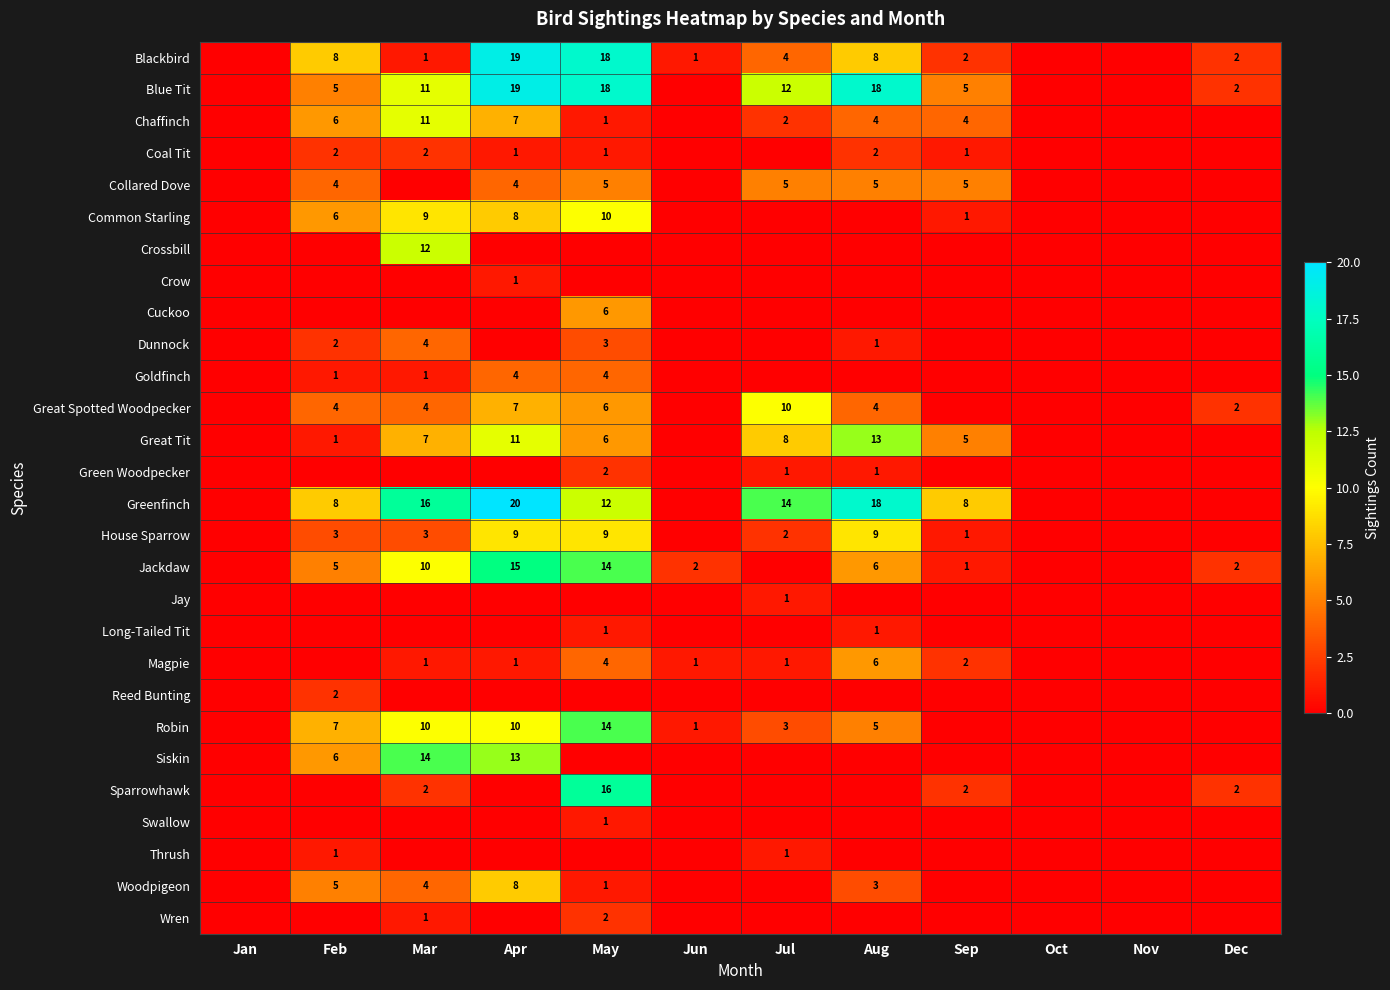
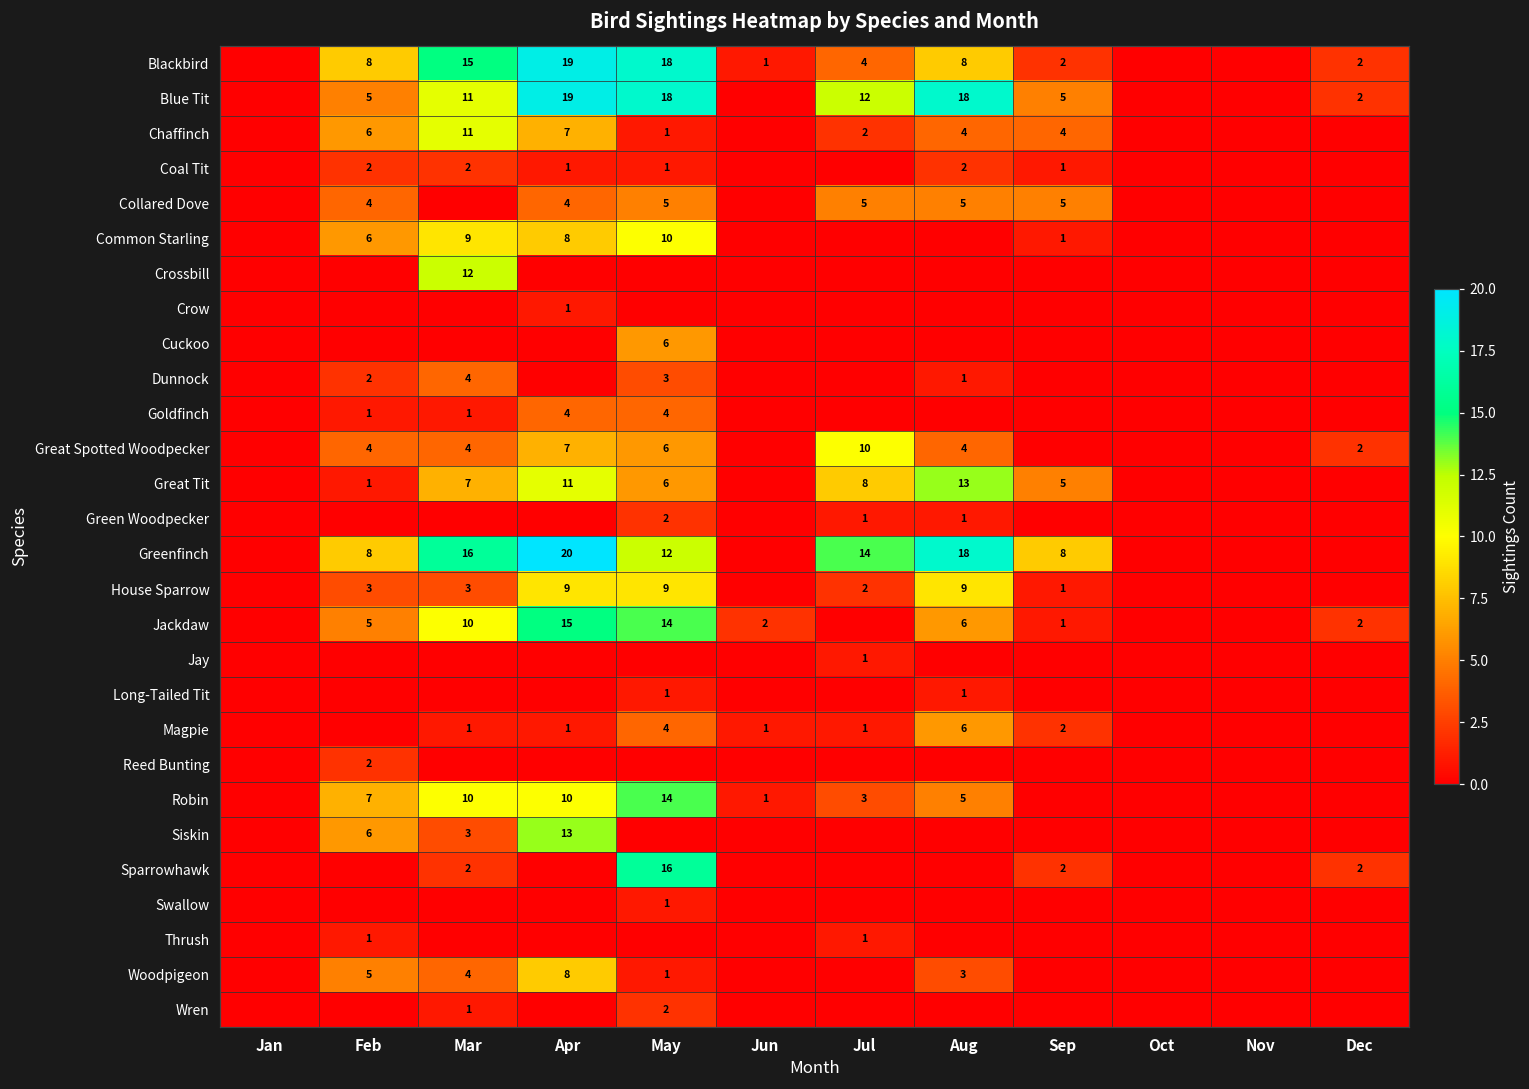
Blackbird, Mar: 1 -> 15
Siskin, Mar: 14 -> 3
